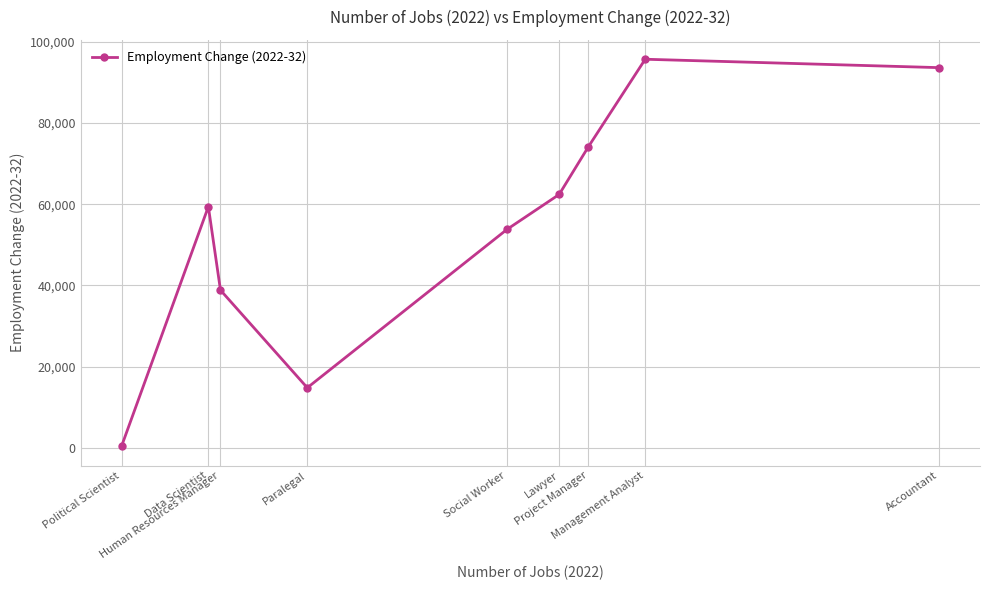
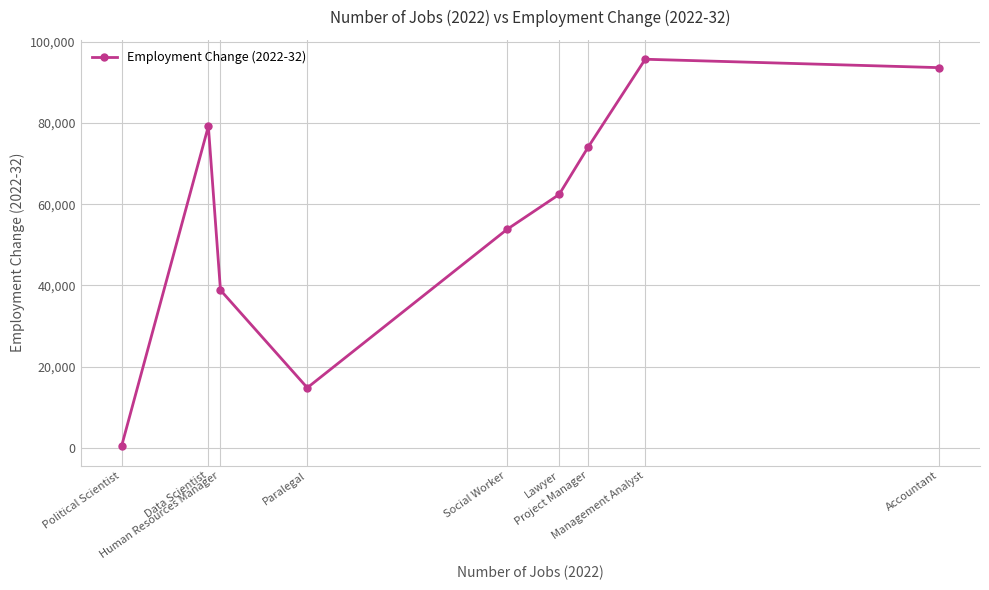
Data Scientist: 59,000 -> 79,000
